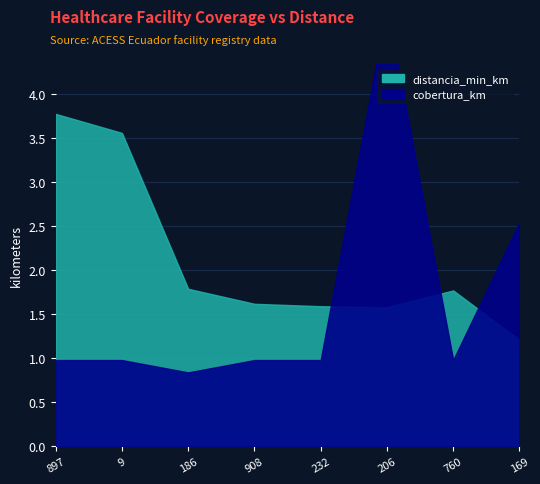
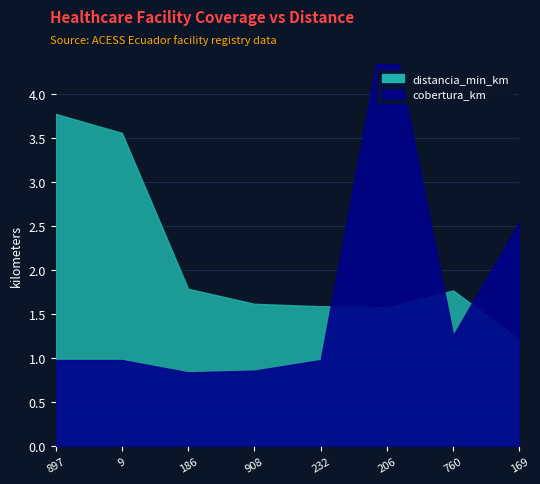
cobertura_km, 908: 1.0 -> 0.9
cobertura_km, 760: 1.0 -> 1.3
